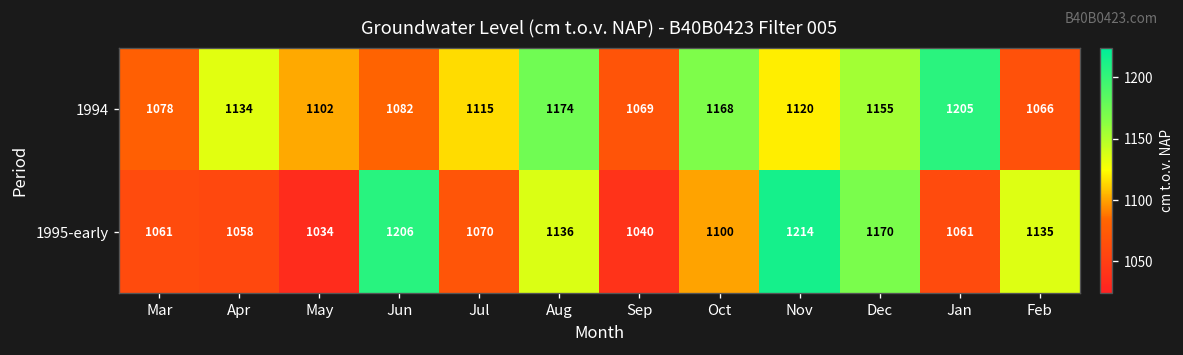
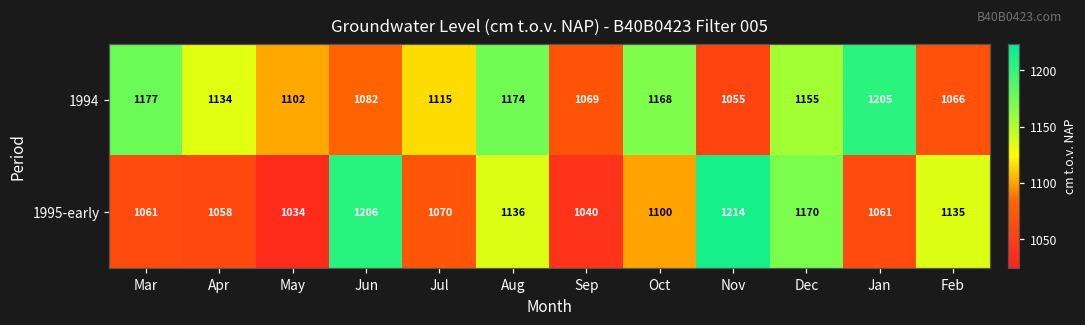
1994, Mar: 1078 -> 1177
1994, Nov: 1120 -> 1055
